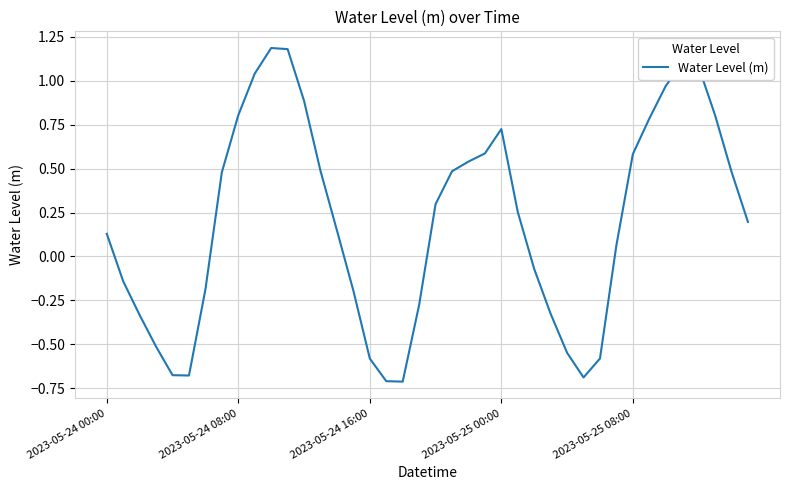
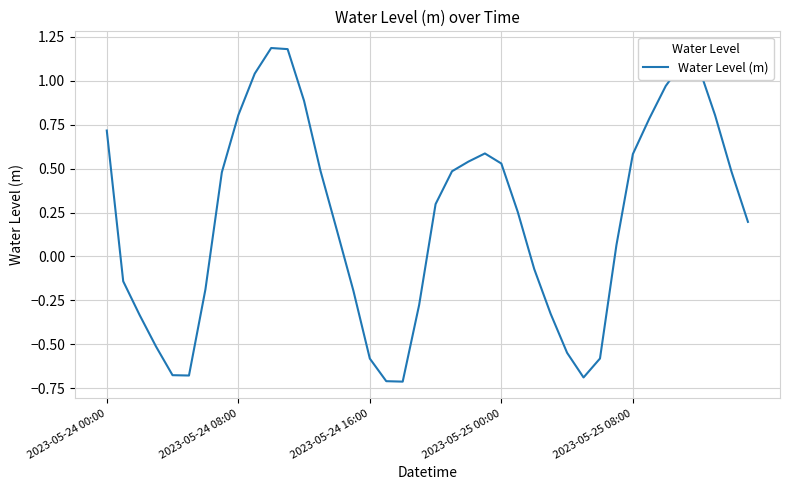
2023-05-24 00:00: 0.13 -> 0.72
2023-05-25 00:00: 0.73 -> 0.53
